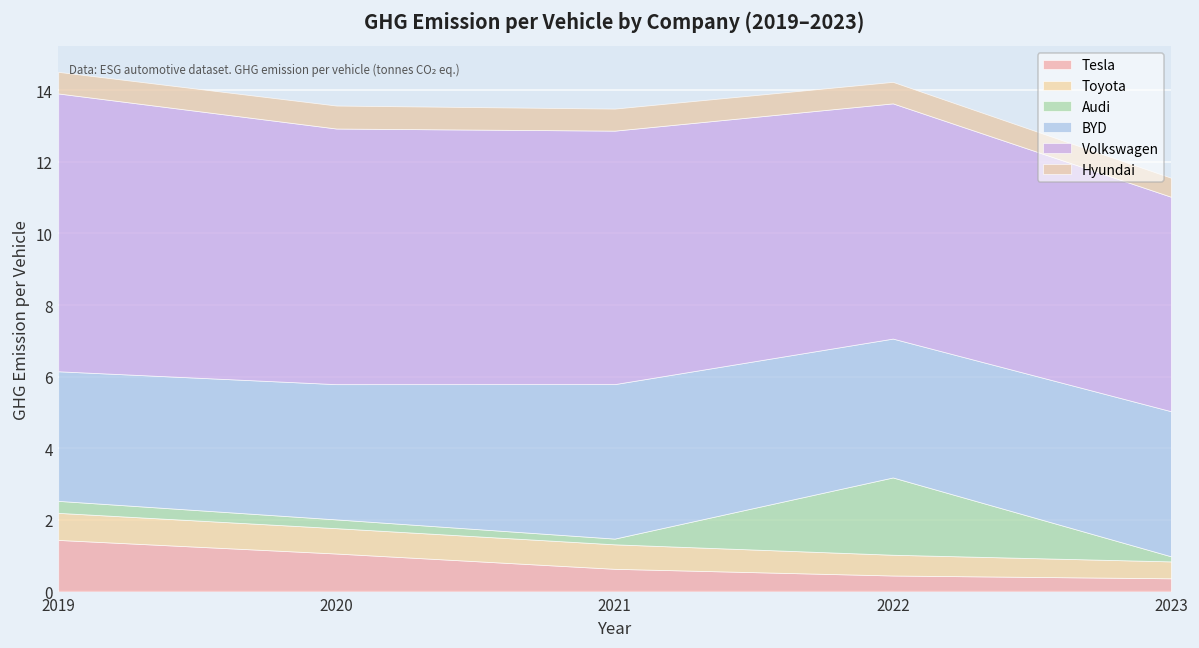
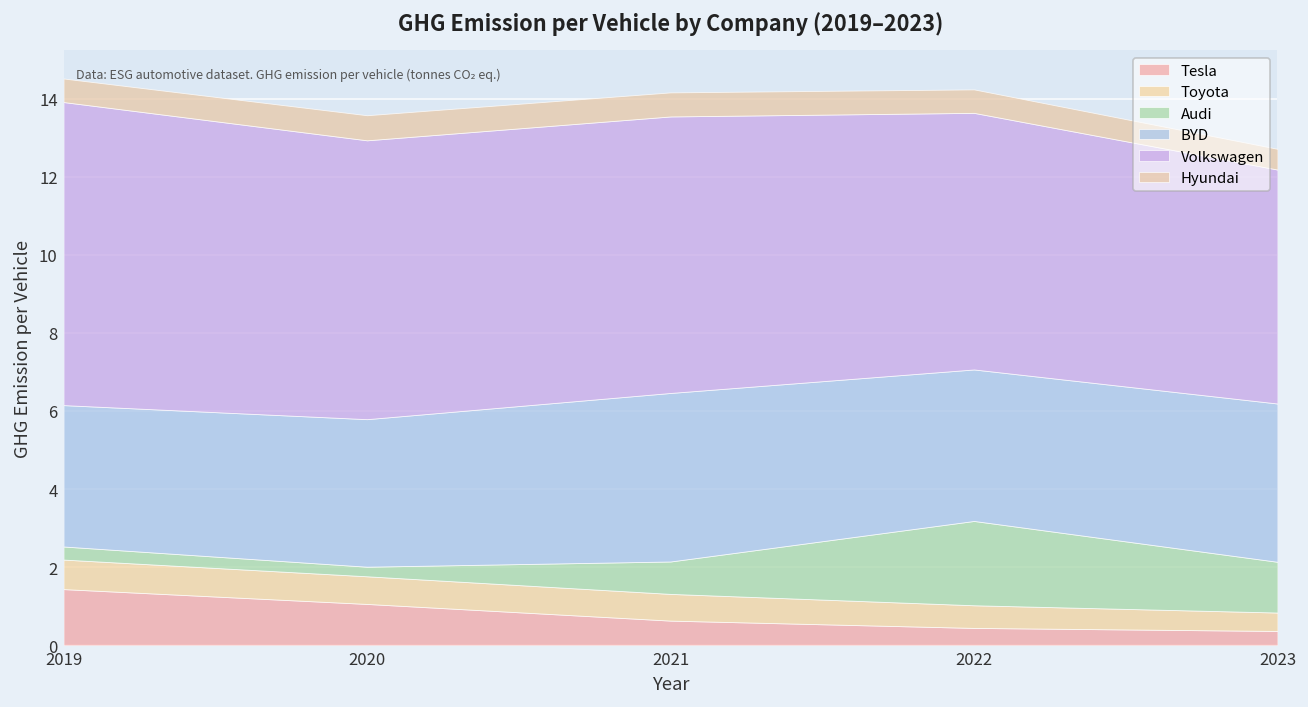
Audi, 2021: 0.2 -> 0.8
Audi, 2023: 0.1 -> 1.3
